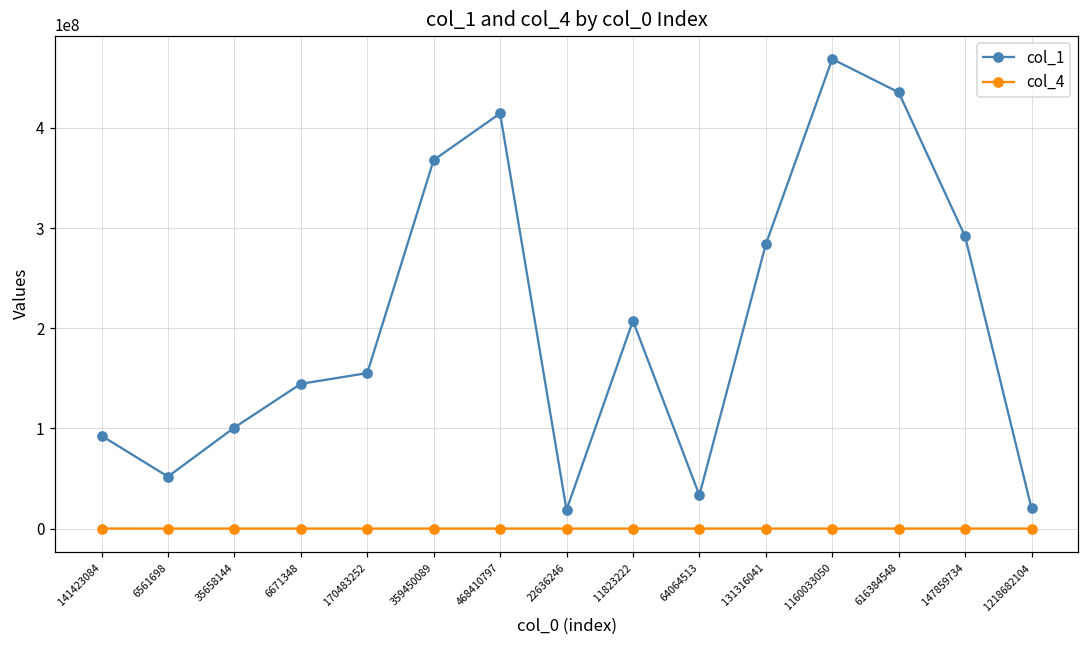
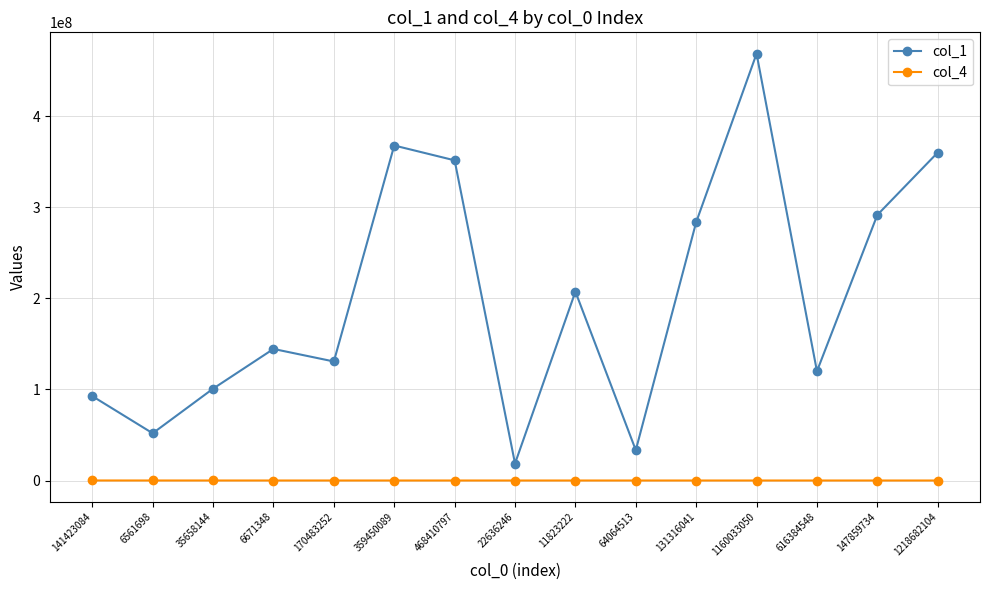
col_1, 170483252: 160000000 -> 130000000
col_1, 468410797: 410000000 -> 350000000
col_1, 616384548: 440000000 -> 120000000
col_1, 1218682104: 20000000 -> 360000000
